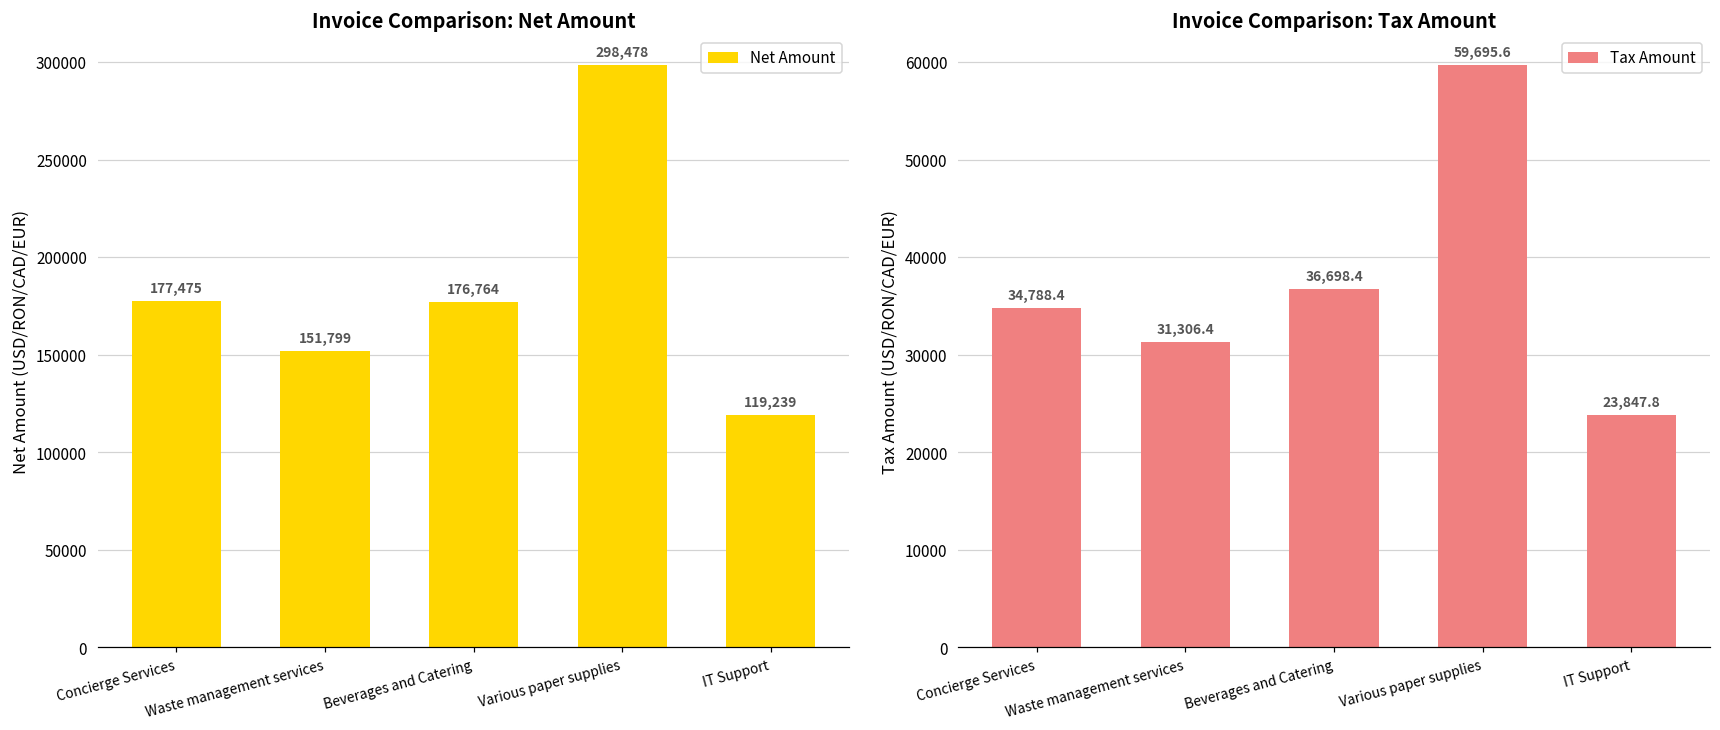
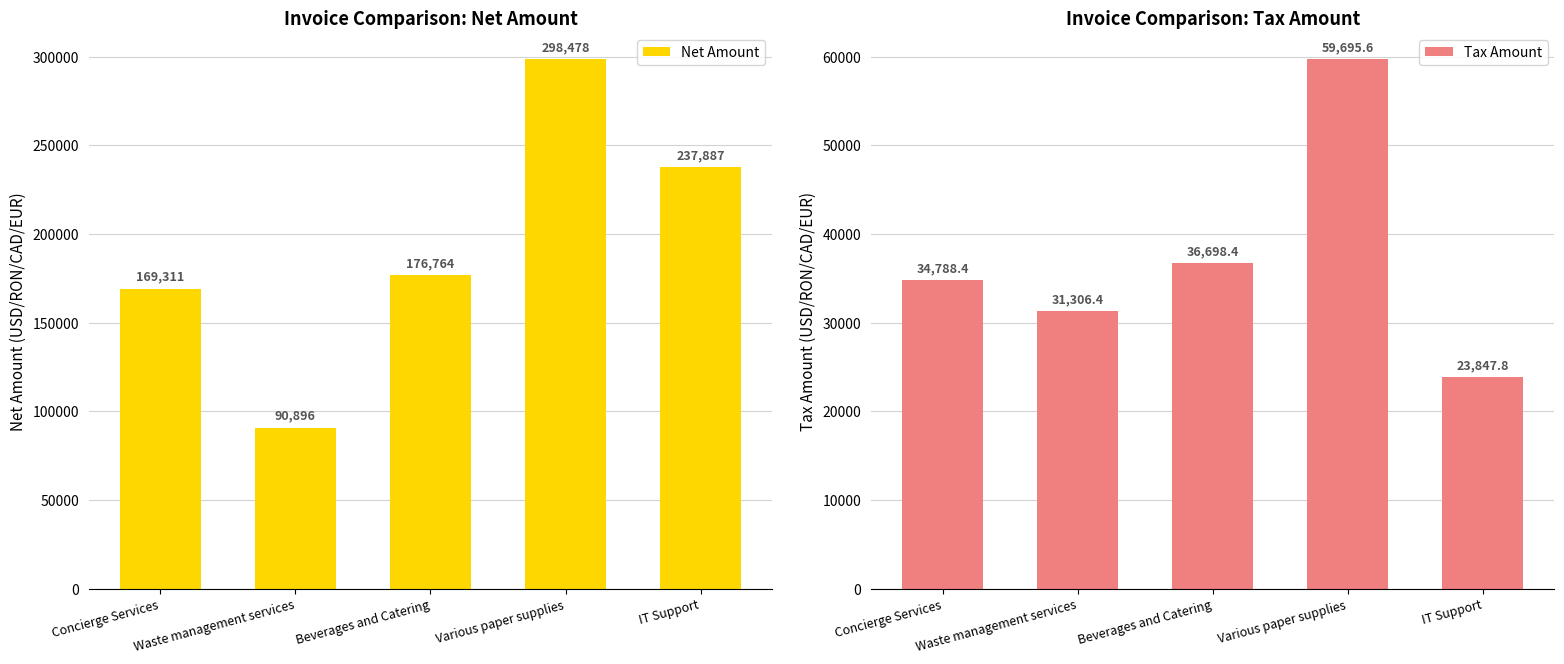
Invoice Comparison: Net Amount, Concierge Services: 177,475 -> 169,311
Invoice Comparison: Net Amount, Waste management services: 151,799 -> 90,896
Invoice Comparison: Net Amount, IT Support: 119,239 -> 237,887
